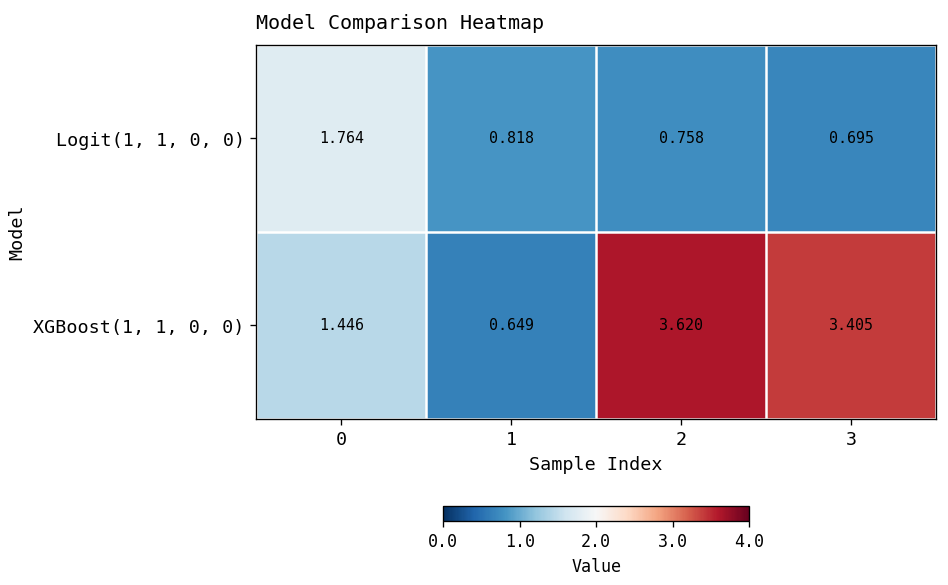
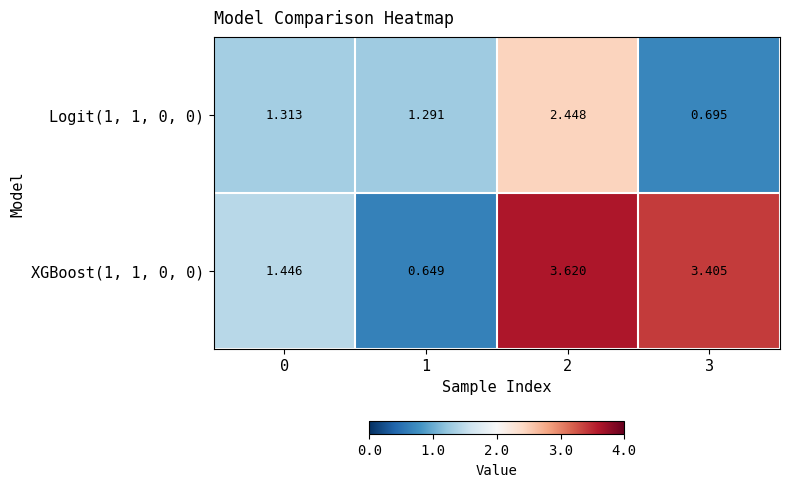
Logit(1, 1, 0, 0), 0: 1.764 -> 1.313
Logit(1, 1, 0, 0), 1: 0.818 -> 1.291
Logit(1, 1, 0, 0), 2: 0.758 -> 2.448
